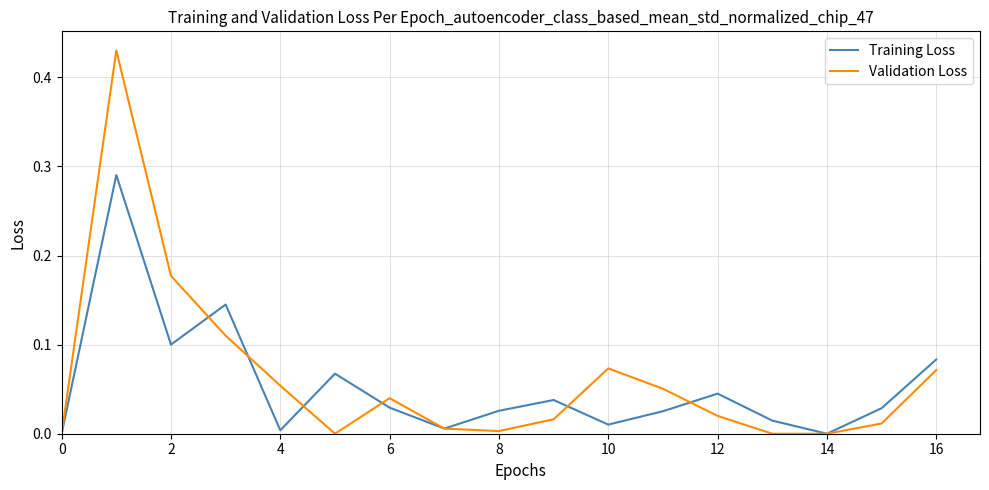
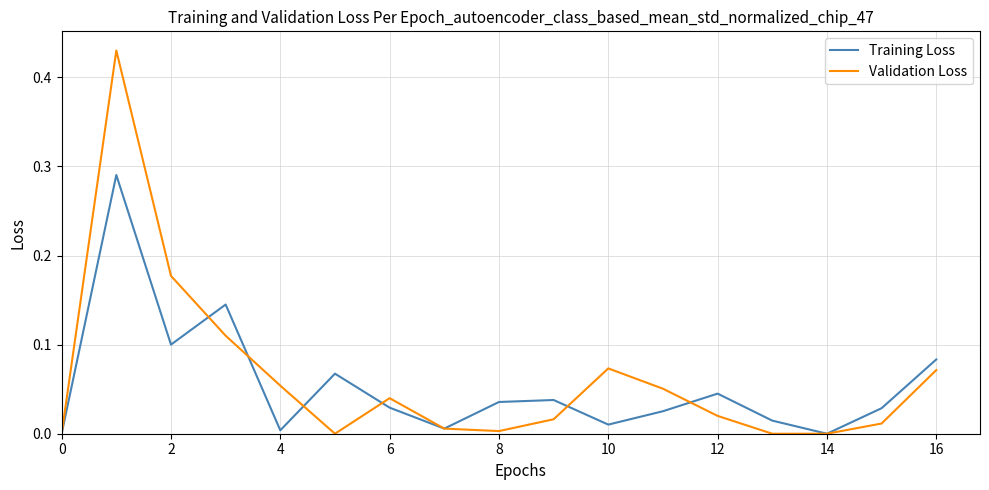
Training Loss, 8: 0.03 -> 0.04
